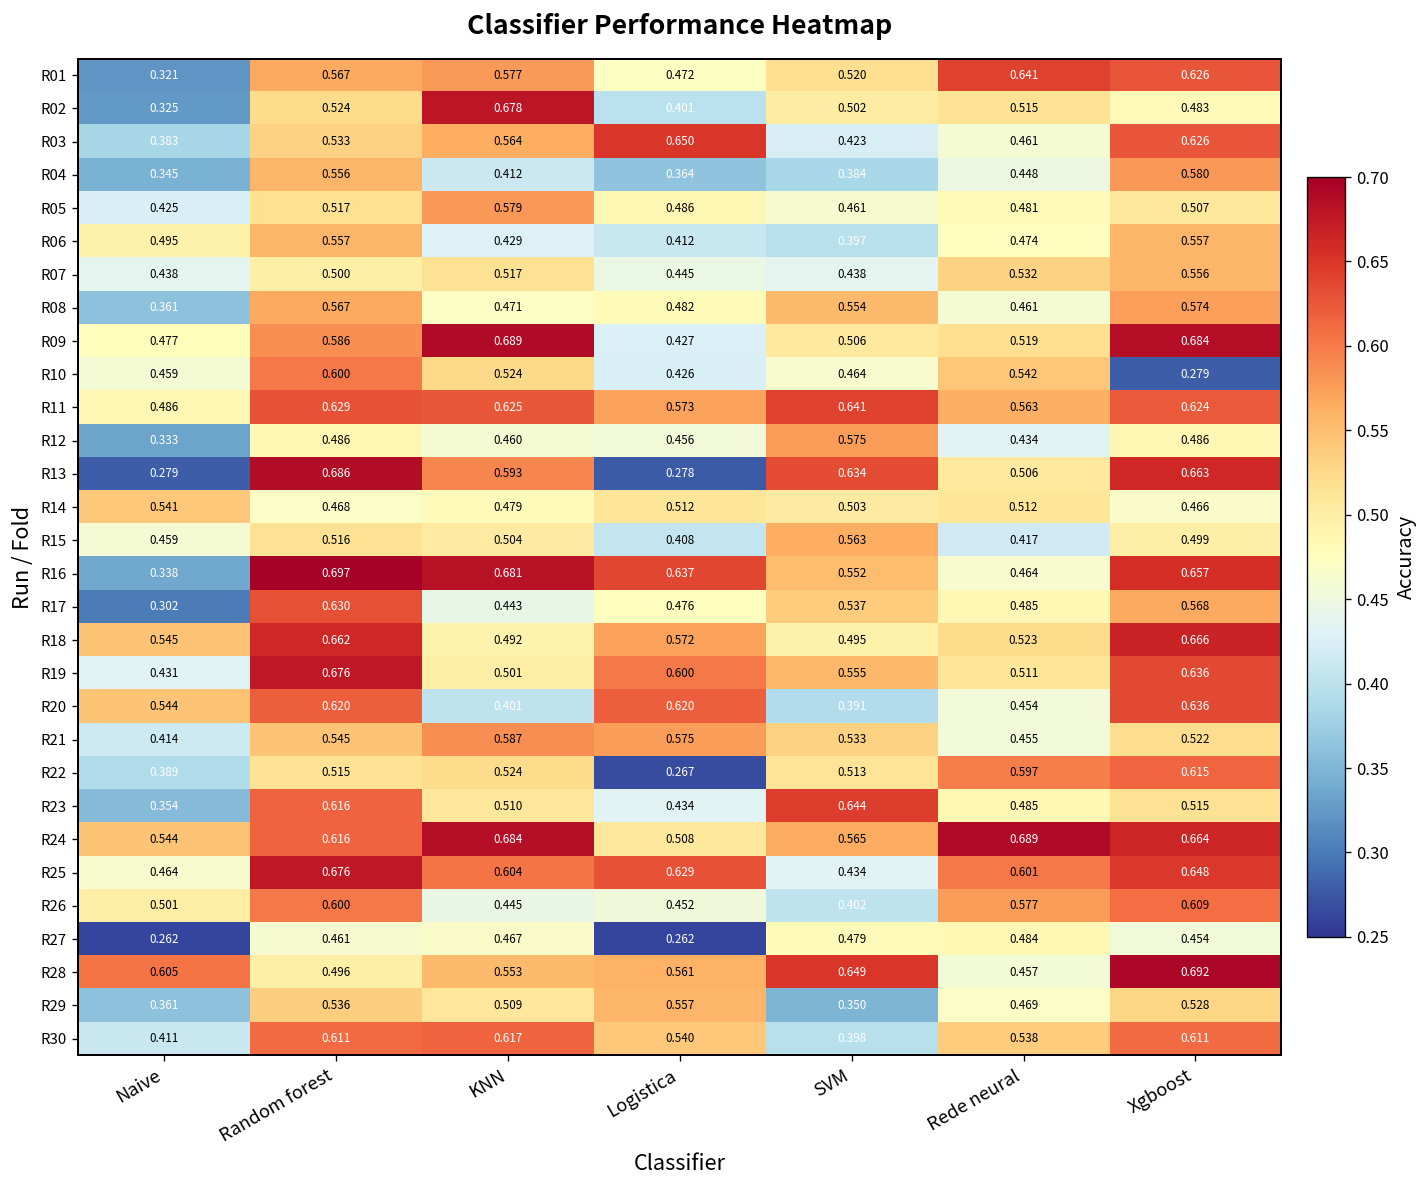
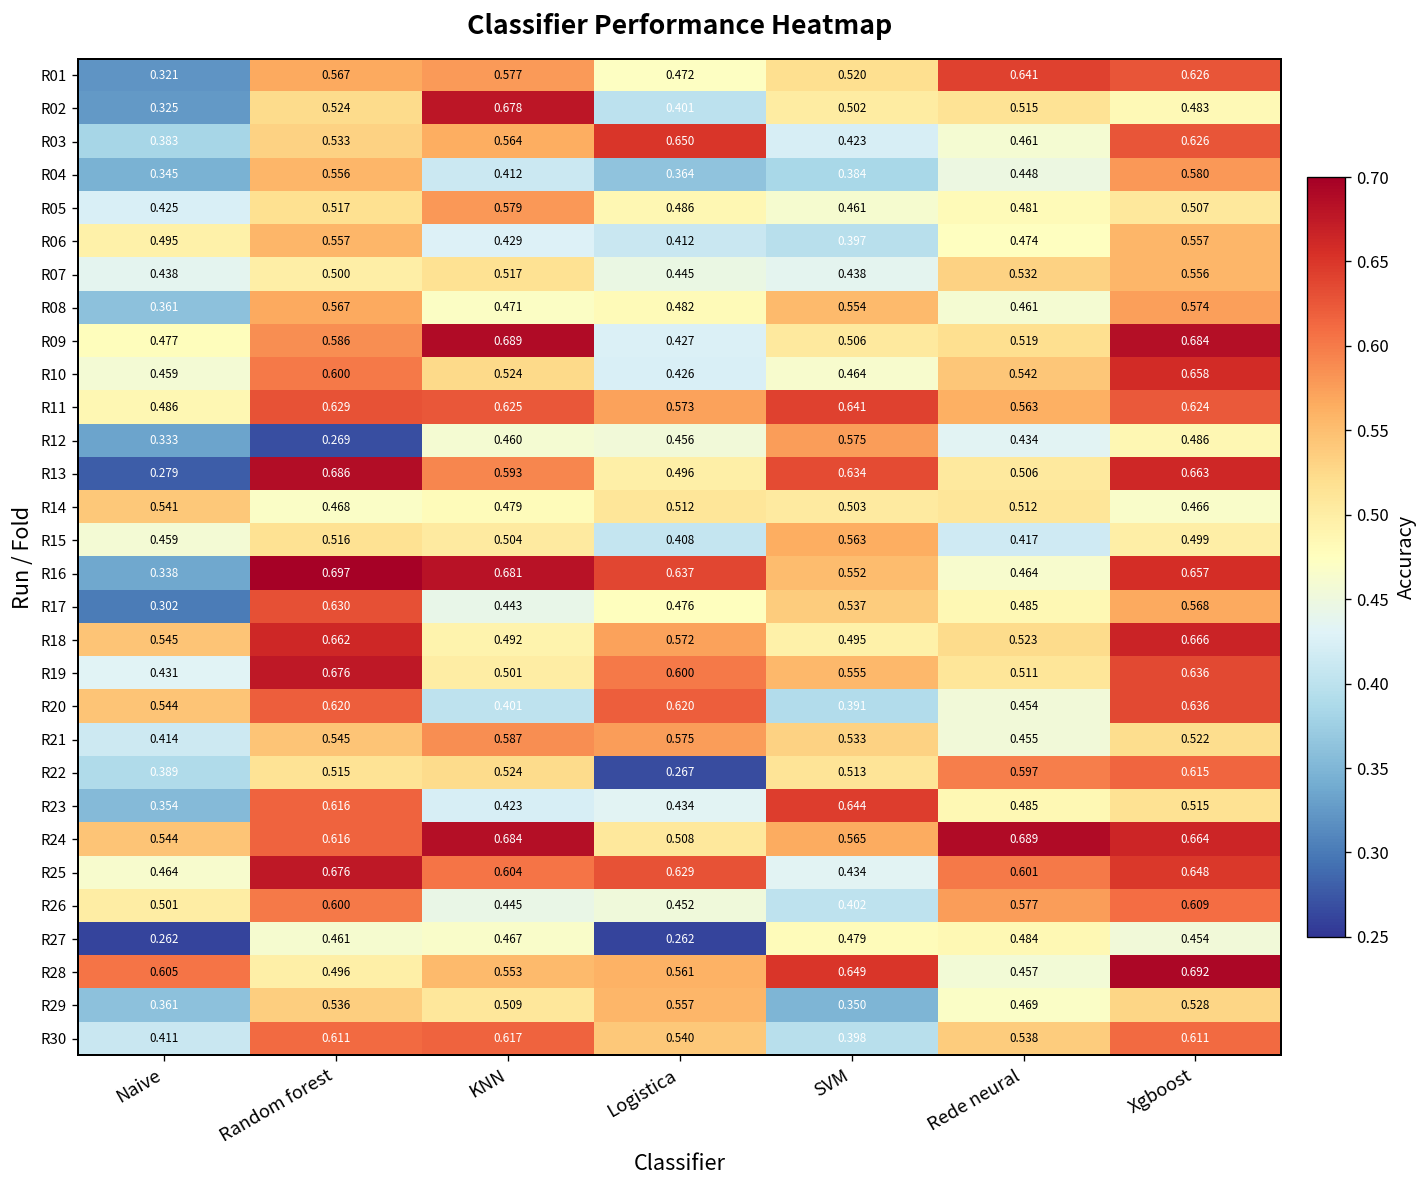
R10, Xgboost: 0.279 -> 0.658
R12, Random forest: 0.486 -> 0.269
R13, Logistica: 0.278 -> 0.496
R23, KNN: 0.510 -> 0.423
